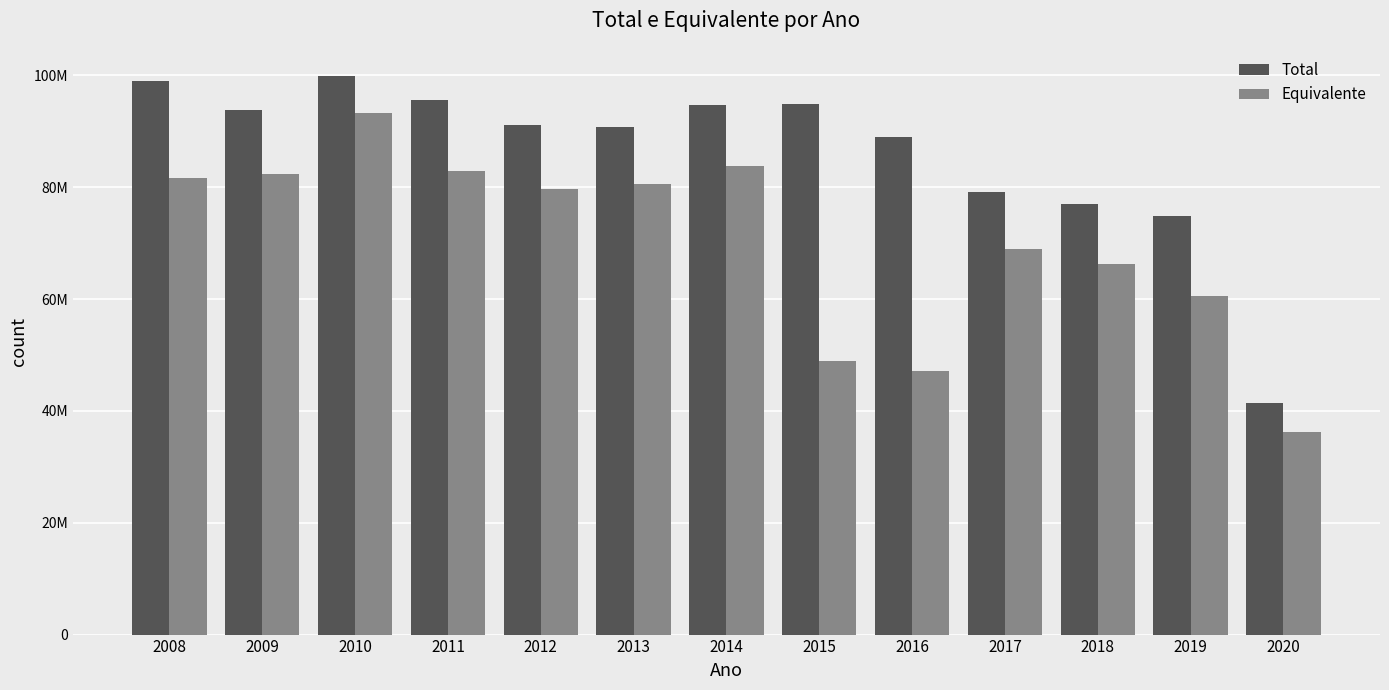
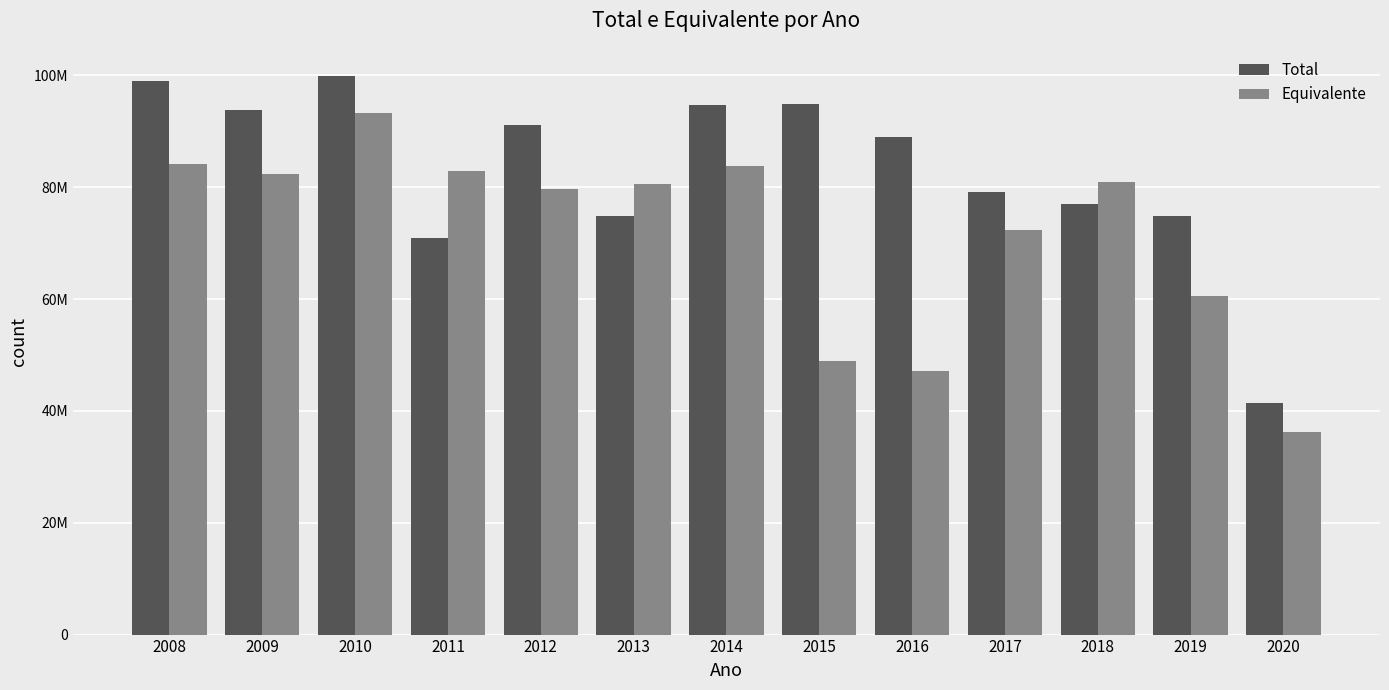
Equivalente, 2008: 82000000 -> 84000000
Total, 2011: 96000000 -> 71000000
Total, 2013: 91000000 -> 75000000
Equivalente, 2017: 69000000 -> 72000000
Equivalente, 2018: 66000000 -> 81000000
